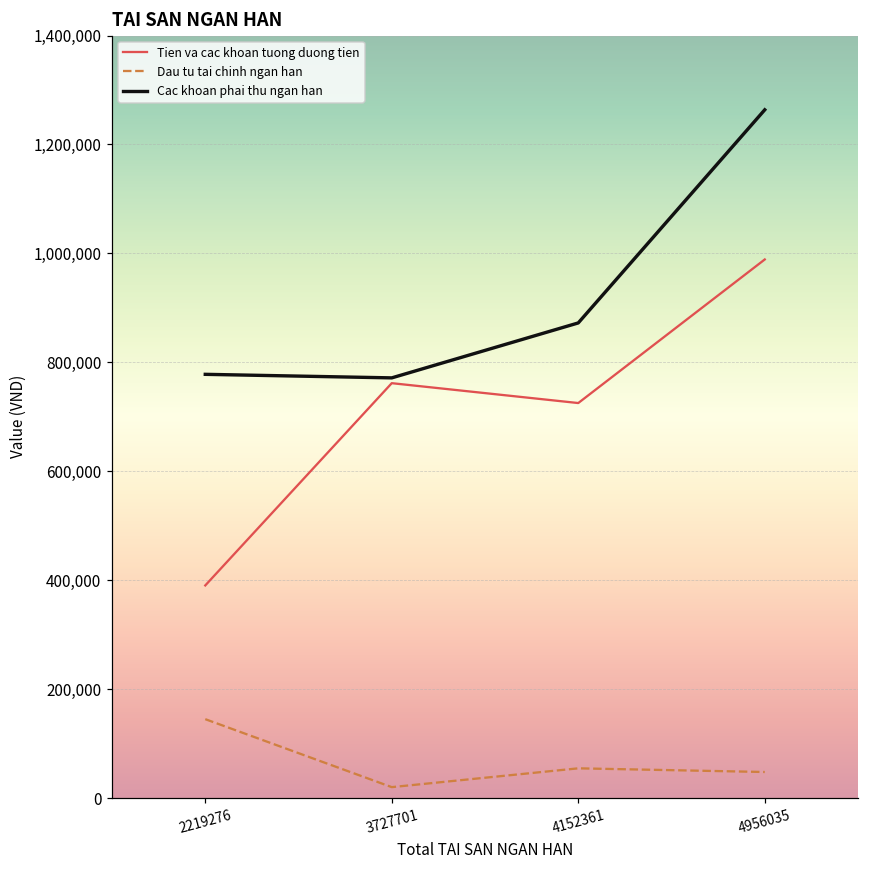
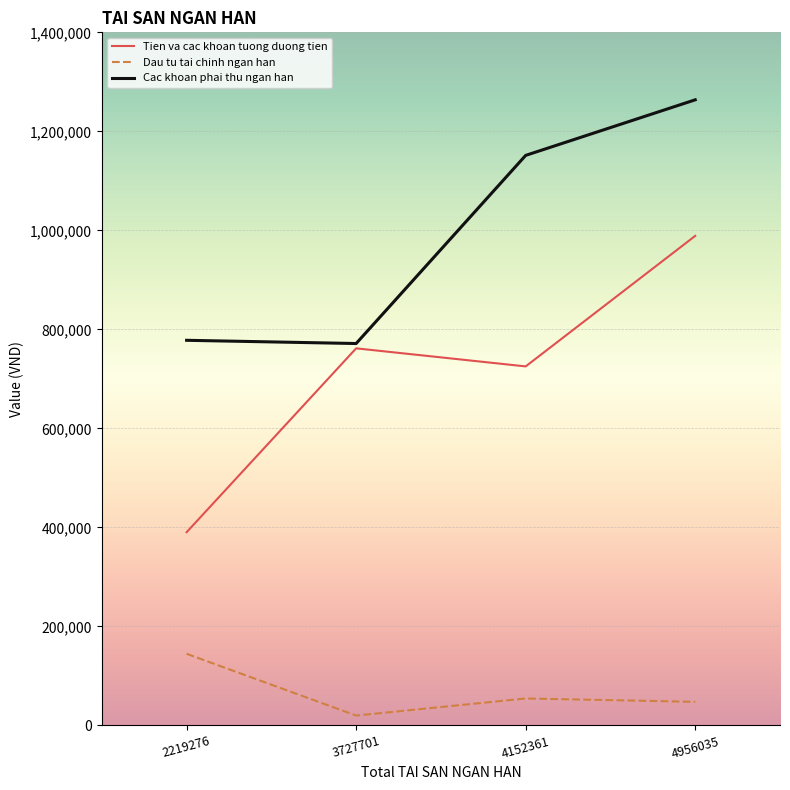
Cac khoan phai thu ngan han, 4152361: 870,000 -> 1,150,000
